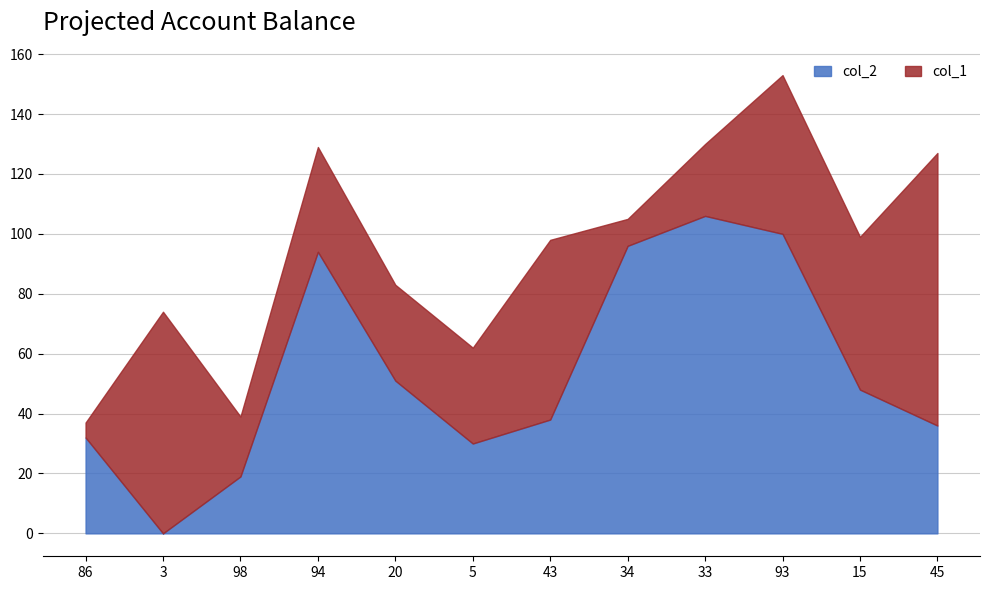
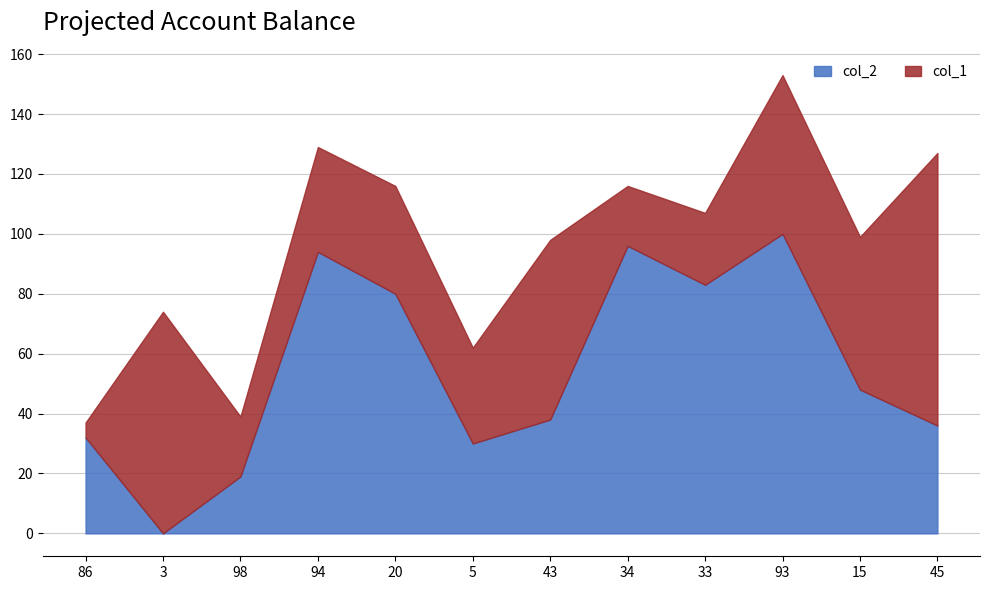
col_2, 20: 51 -> 80
col_1, 20: 32 -> 36
col_1, 34: 9 -> 20
col_2, 33: 106 -> 83
